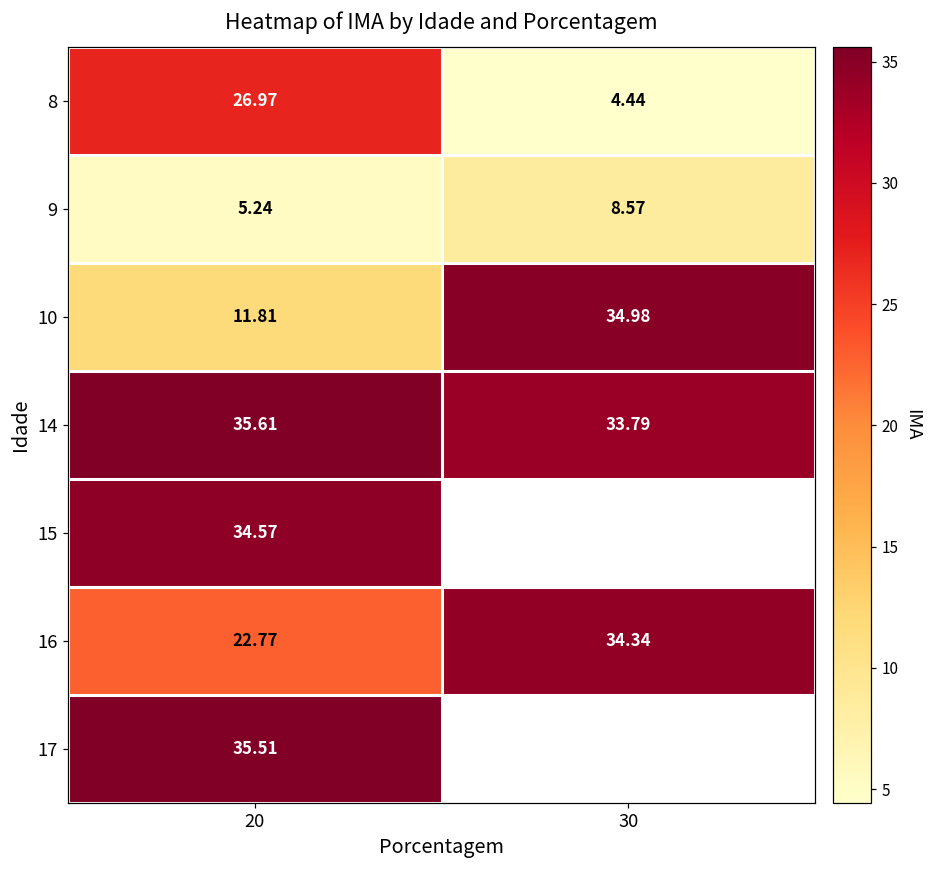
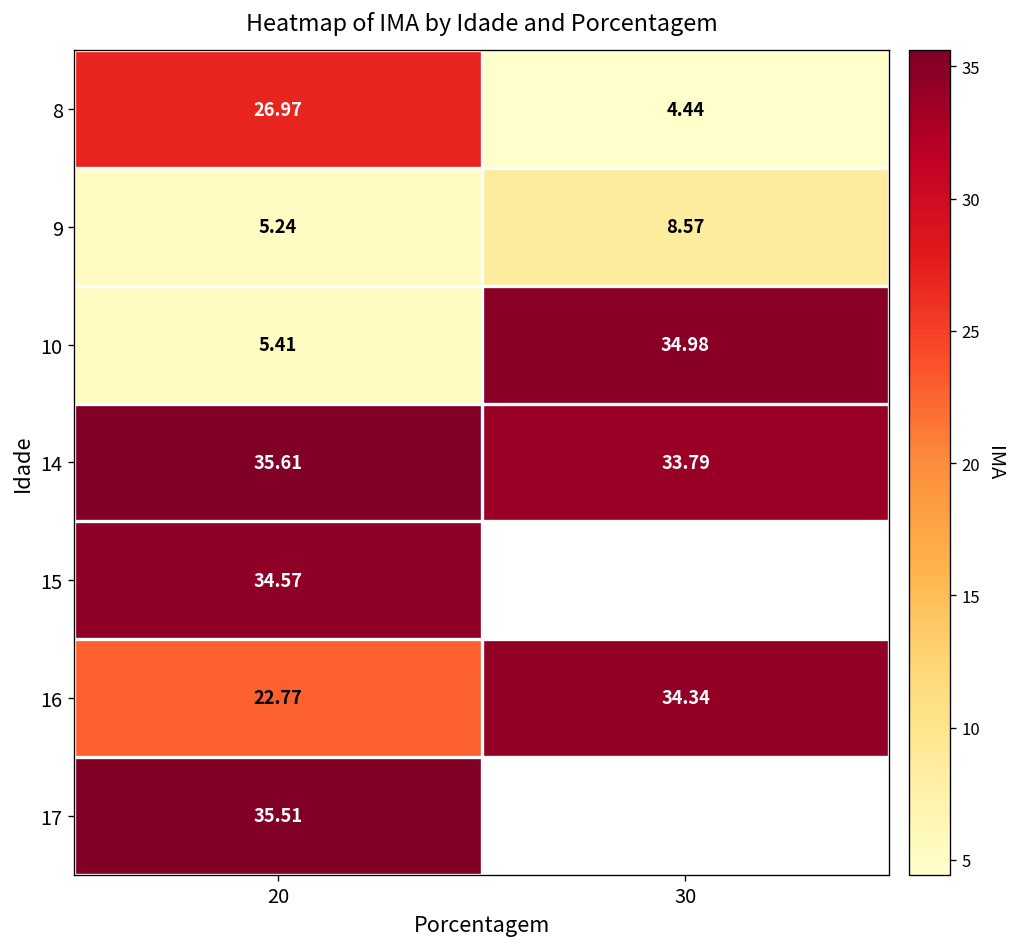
10, 20: 11.81 -> 5.41
